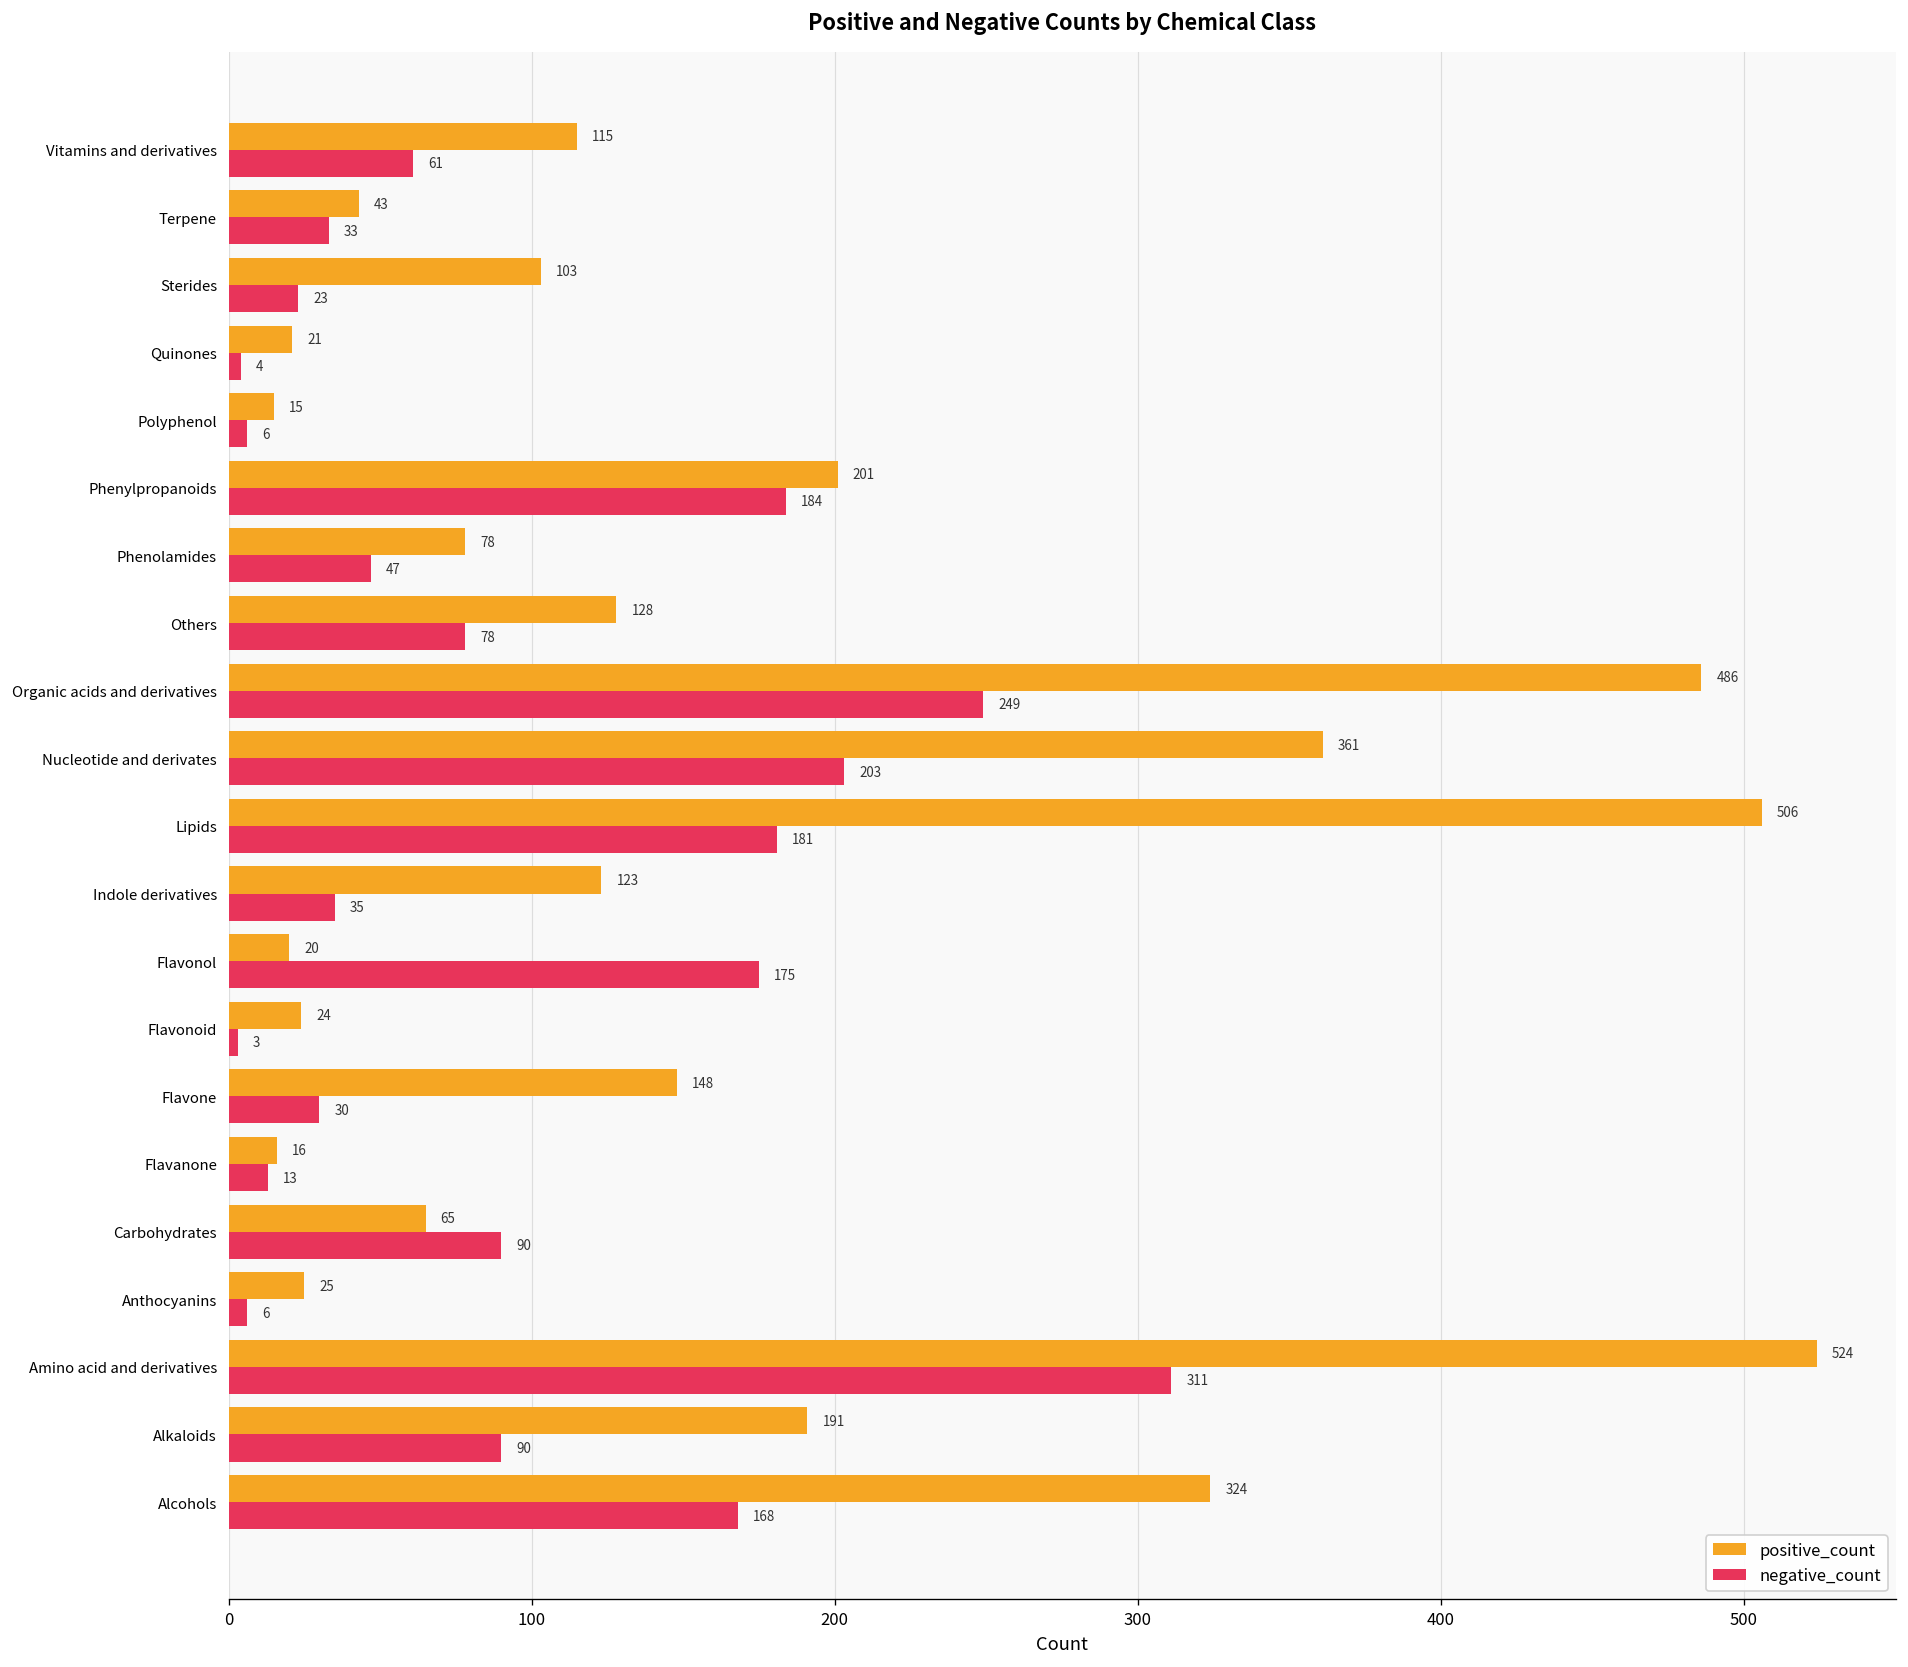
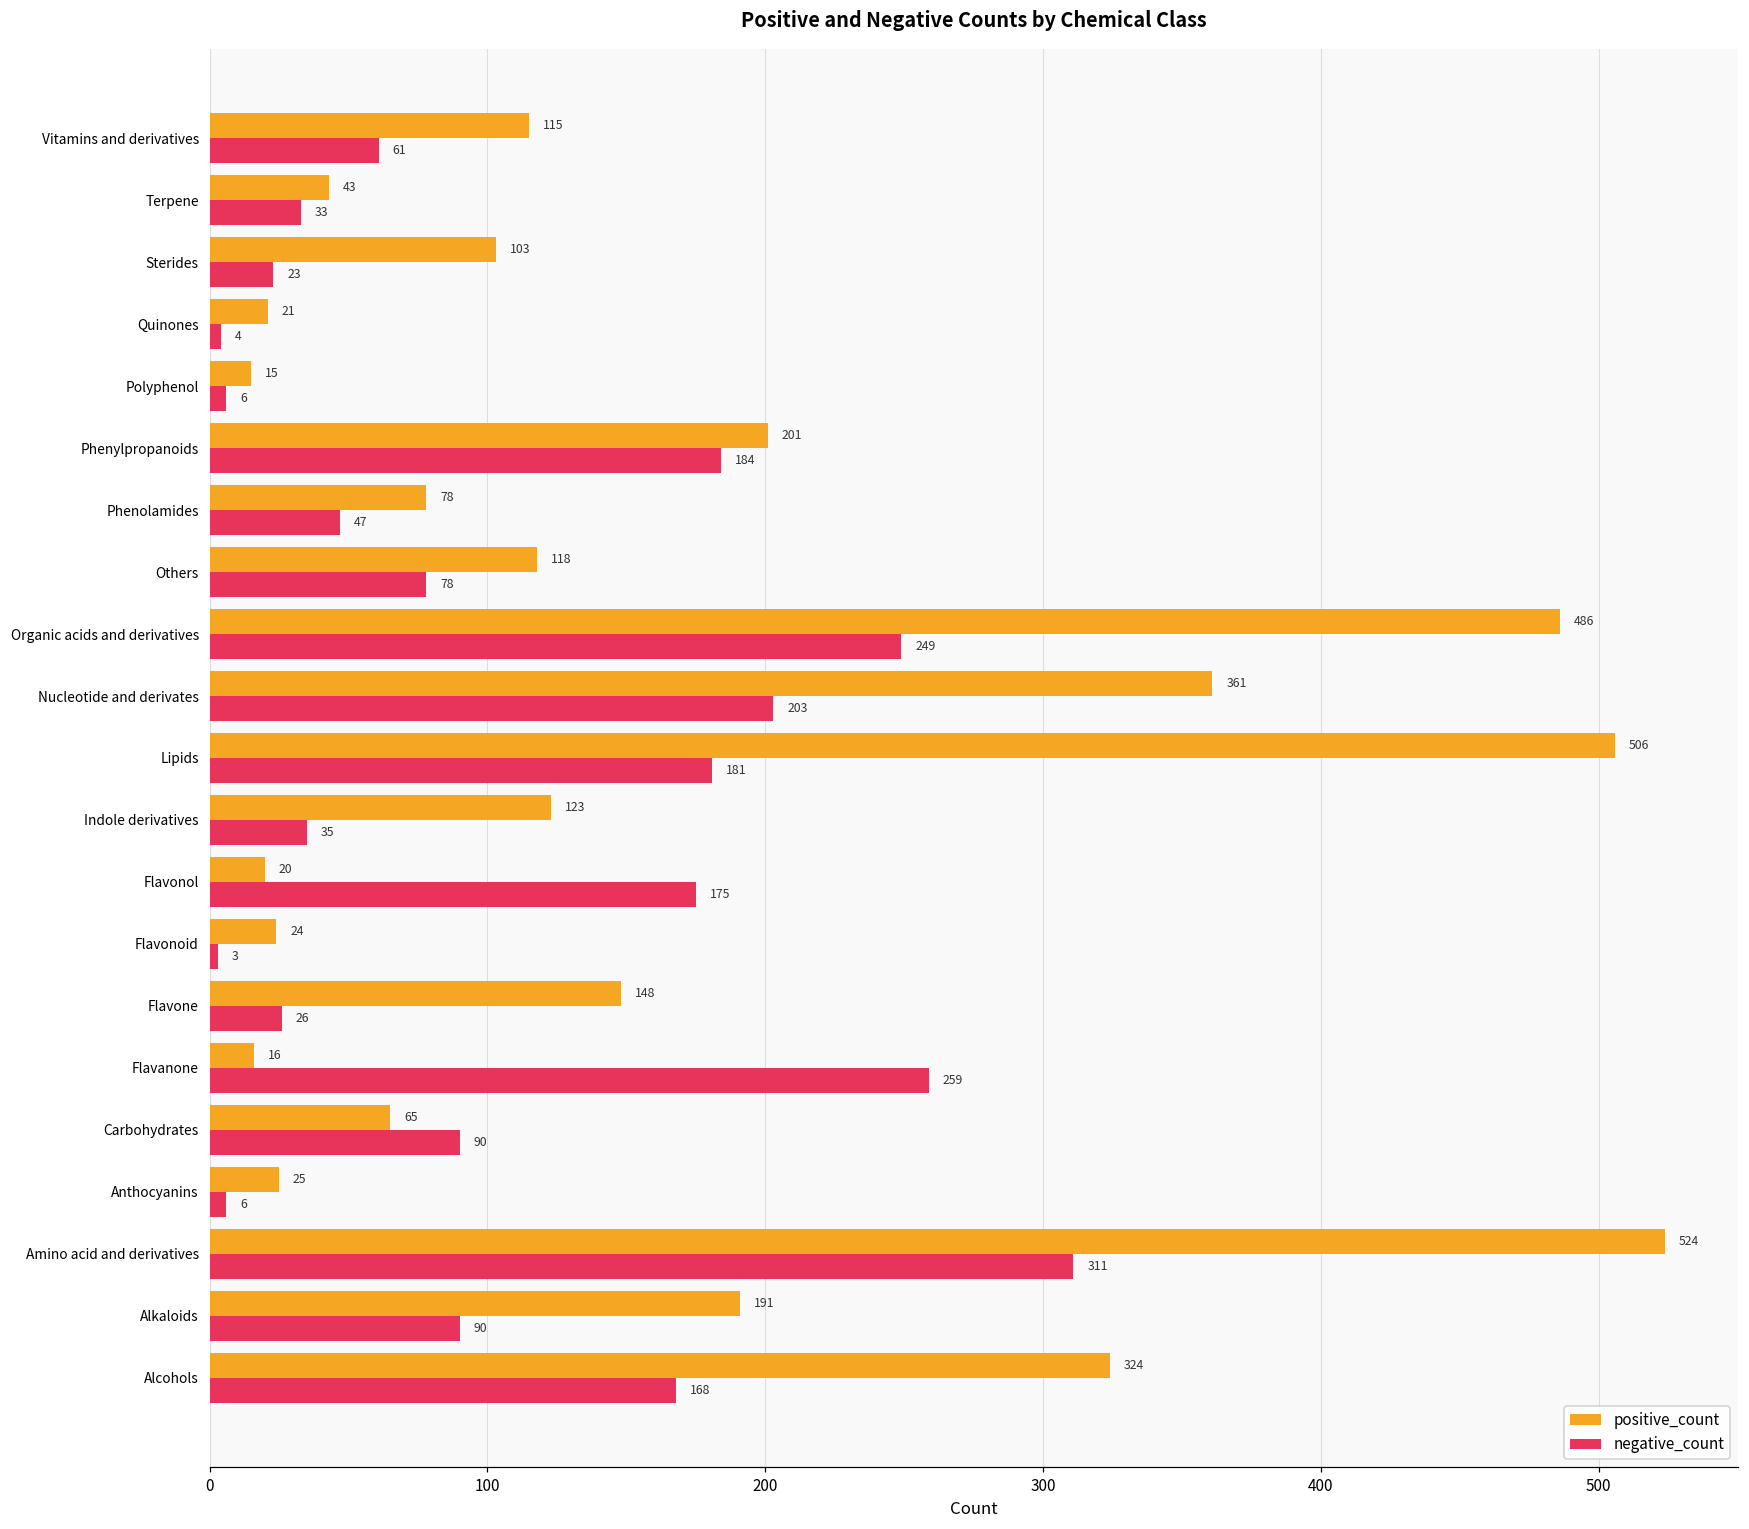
positive_count, Others: 128 -> 118
negative_count, Flavone: 30 -> 26
negative_count, Flavanone: 13 -> 259
